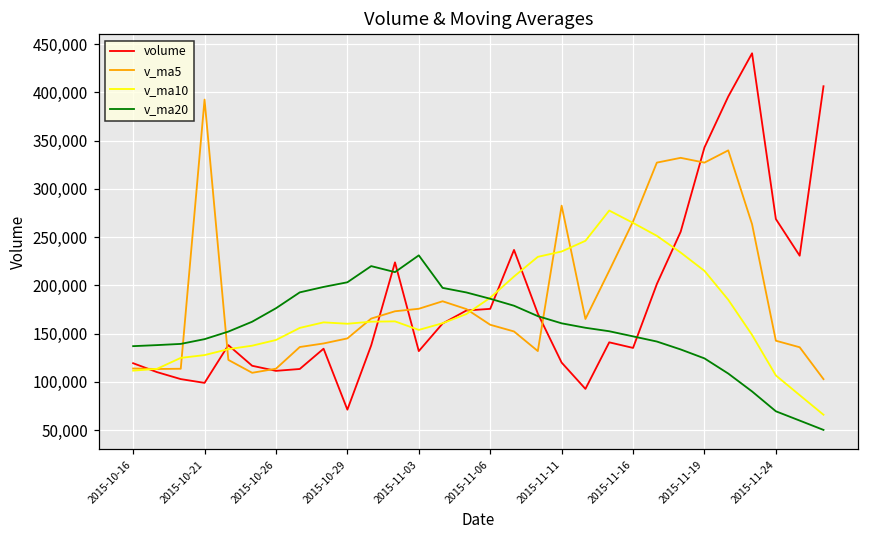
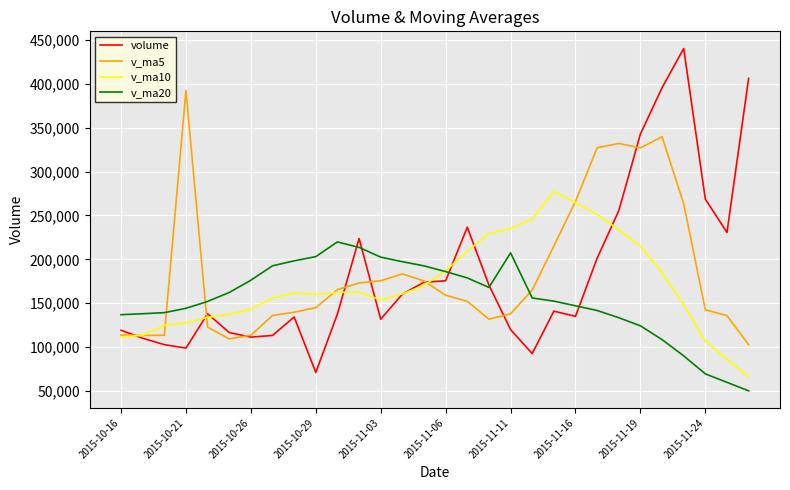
v_ma20, 2015-11-03: 230,000 -> 200,000
v_ma5, 2015-11-11: 280,000 -> 140,000
v_ma20, 2015-11-11: 160,000 -> 210,000
